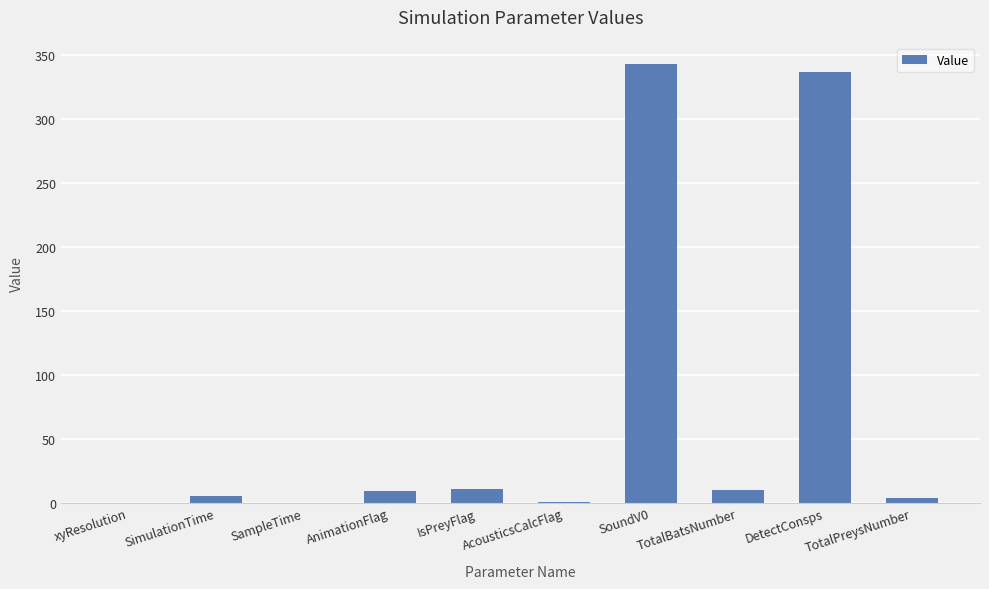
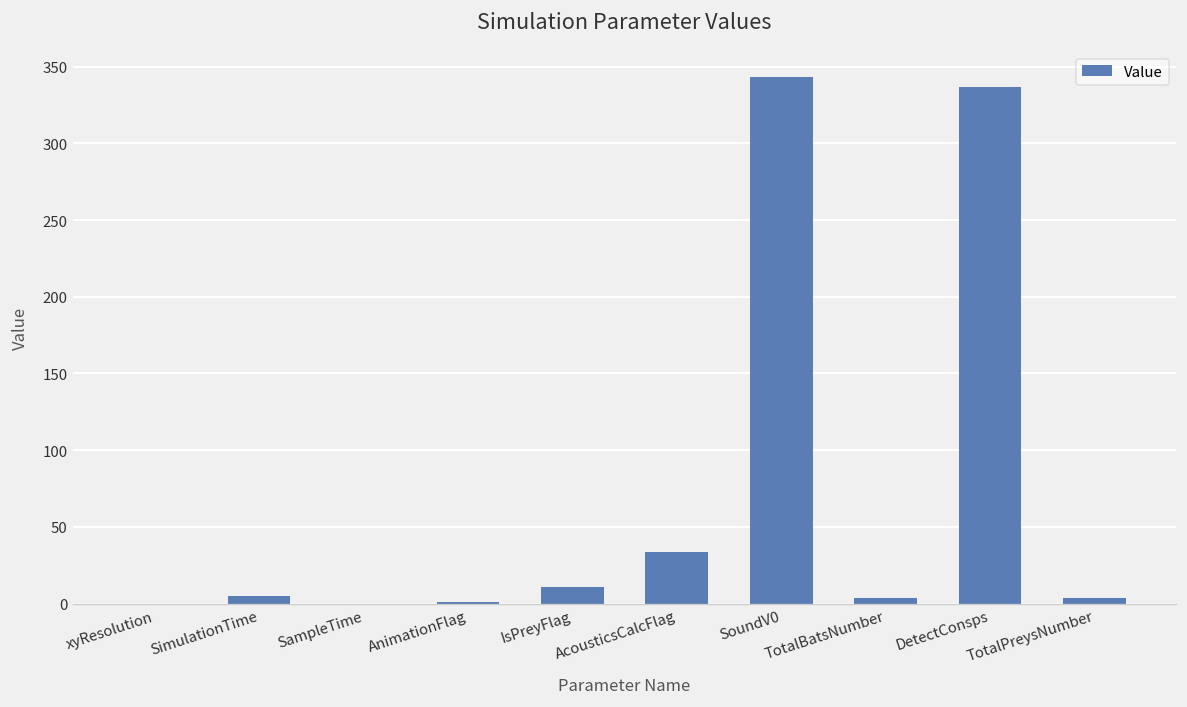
AnimationFlag: 9 -> 1
AcousticsCalcFlag: 1 -> 33
TotalBatsNumber: 10 -> 3
